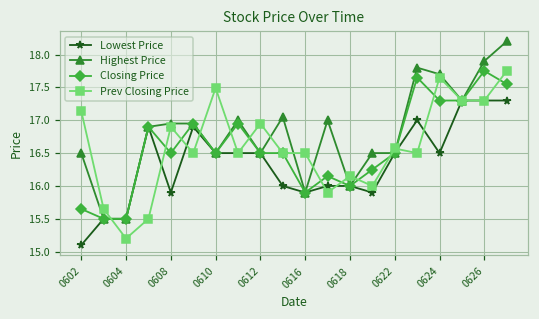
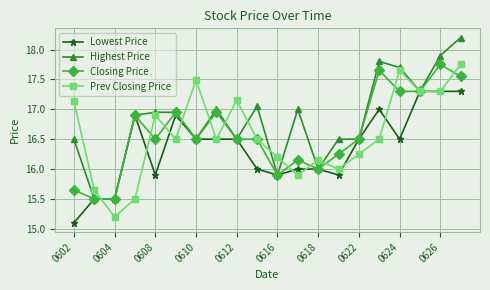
Prev Closing Price, 0612: 17.0 -> 17.2
Prev Closing Price, 0616: 16.5 -> 16.2
Prev Closing Price, 0622: 16.6 -> 16.3
